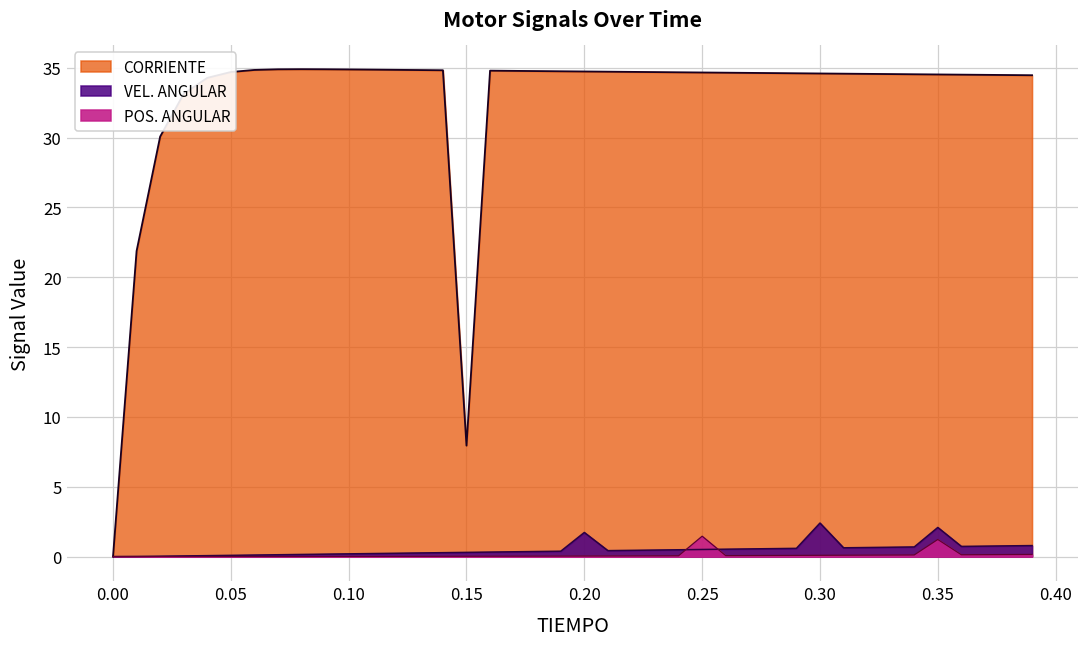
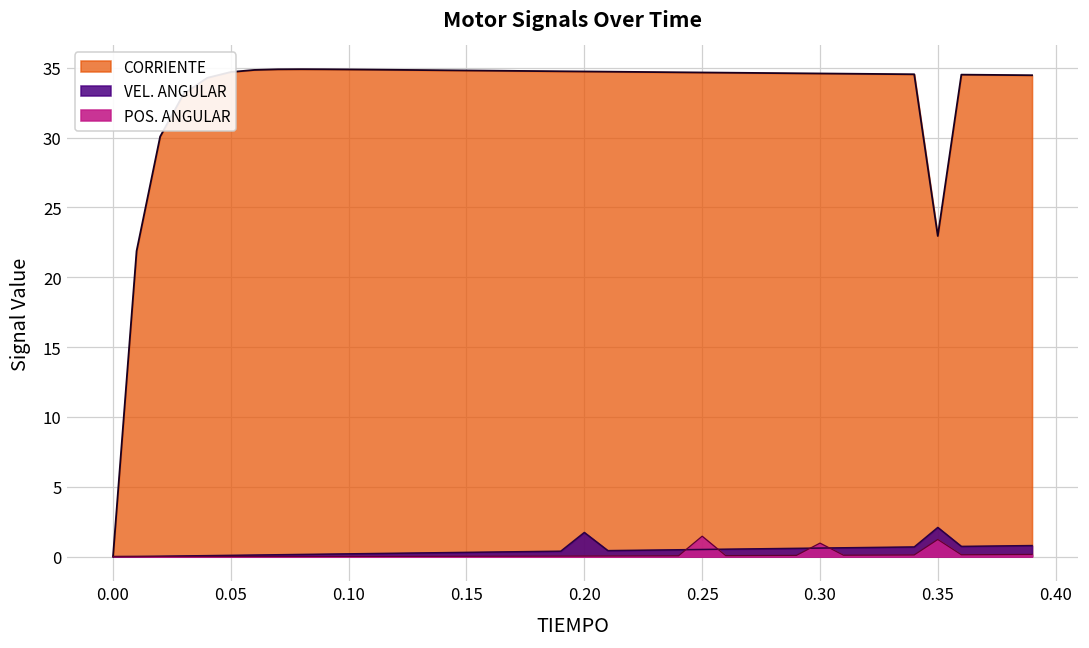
CORRIENTE, 0.15: 7.9 -> 34.8
VEL. ANGULAR, 0.30: 2.4 -> 0.6
POS. ANGULAR, 0.30: 0.1 -> 1.0
CORRIENTE, 0.35: 34.5 -> 23.0
